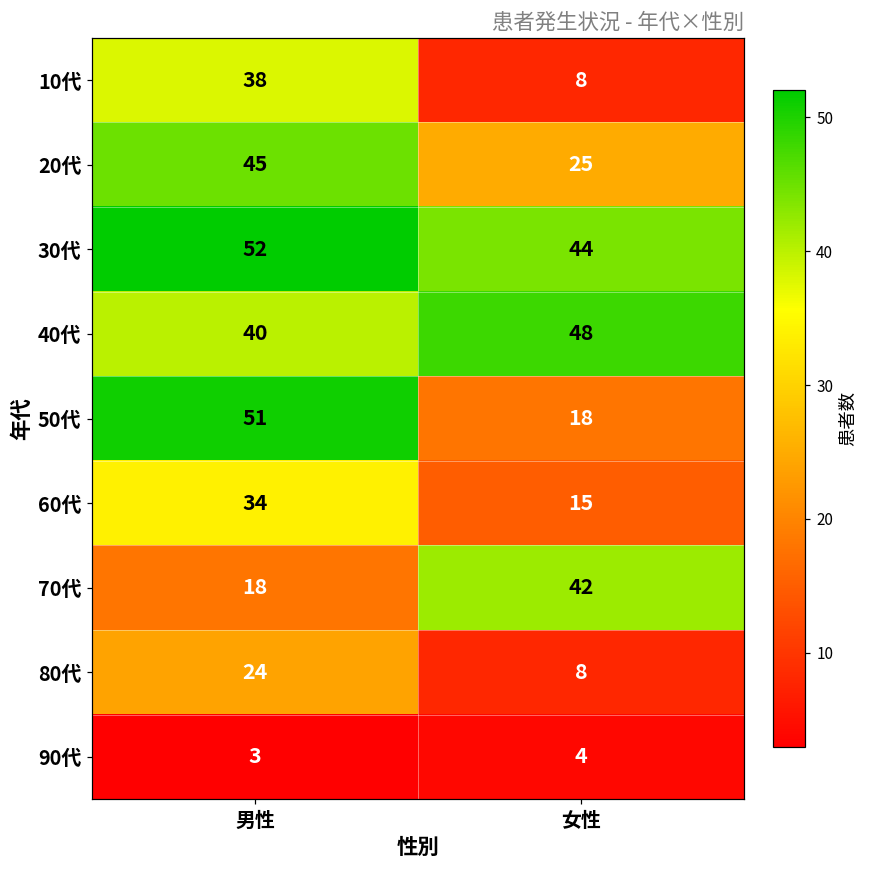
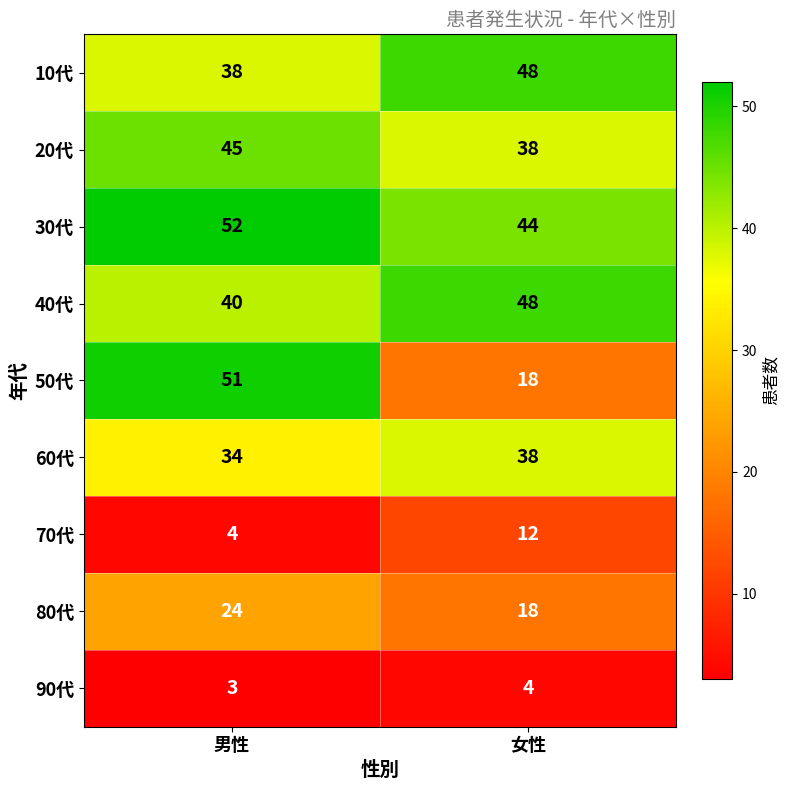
10代, 女性: 8 -> 48
20代, 女性: 25 -> 38
60代, 女性: 15 -> 38
70代, 男性: 18 -> 4
70代, 女性: 42 -> 12
80代, 女性: 8 -> 18
